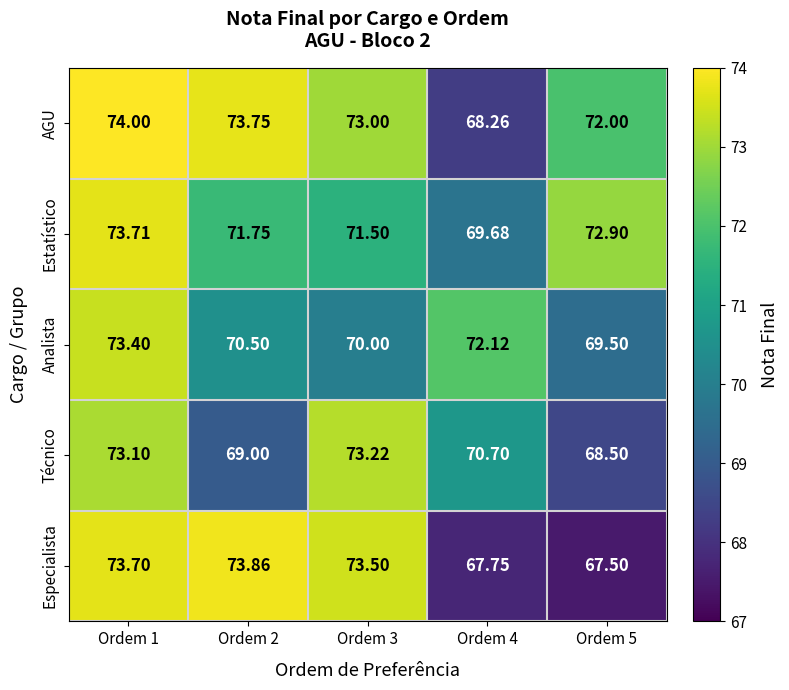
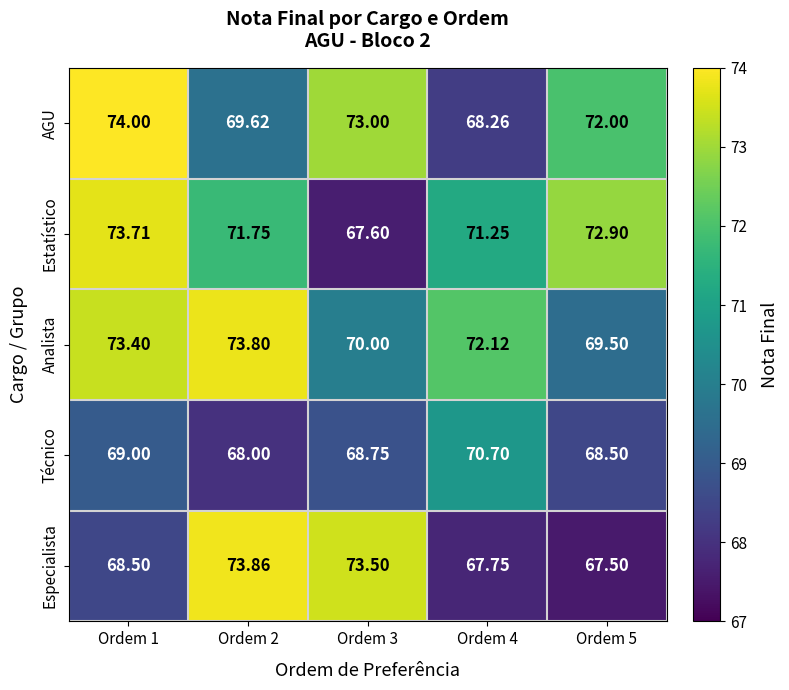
AGU, Ordem 2: 73.75 -> 69.62
Estatístico, Ordem 3: 71.50 -> 67.60
Estatístico, Ordem 4: 69.68 -> 71.25
Analista, Ordem 2: 70.50 -> 73.80
Técnico, Ordem 1: 73.10 -> 69.00
Técnico, Ordem 2: 69.00 -> 68.00
Técnico, Ordem 3: 73.22 -> 68.75
Especialista, Ordem 1: 73.70 -> 68.50
